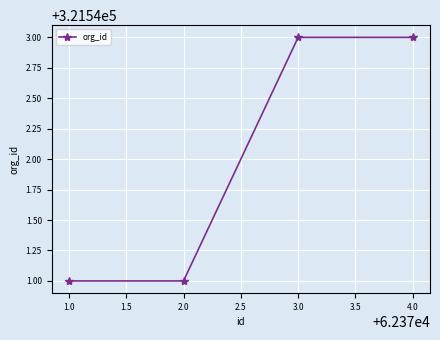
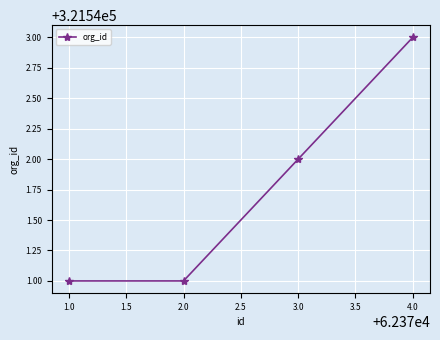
3.0: 321543 -> 321542
